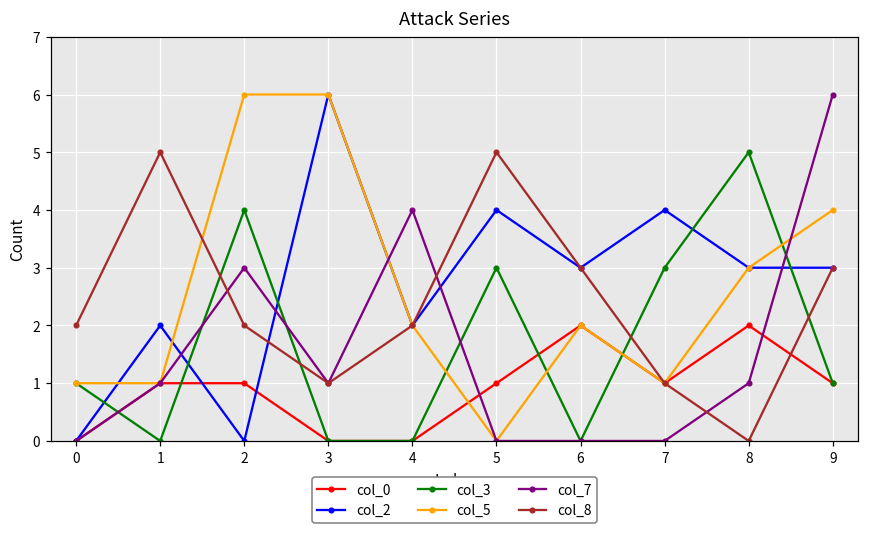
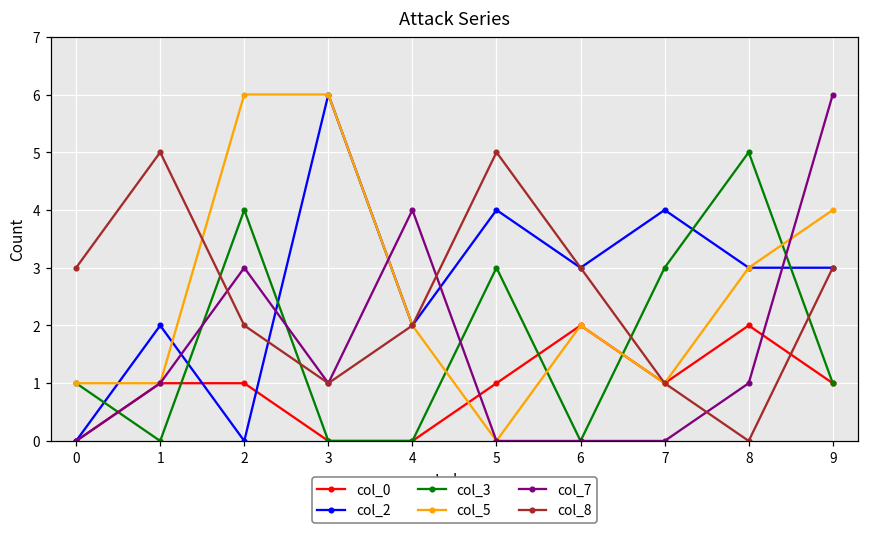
col_8, 0: 2 -> 3
